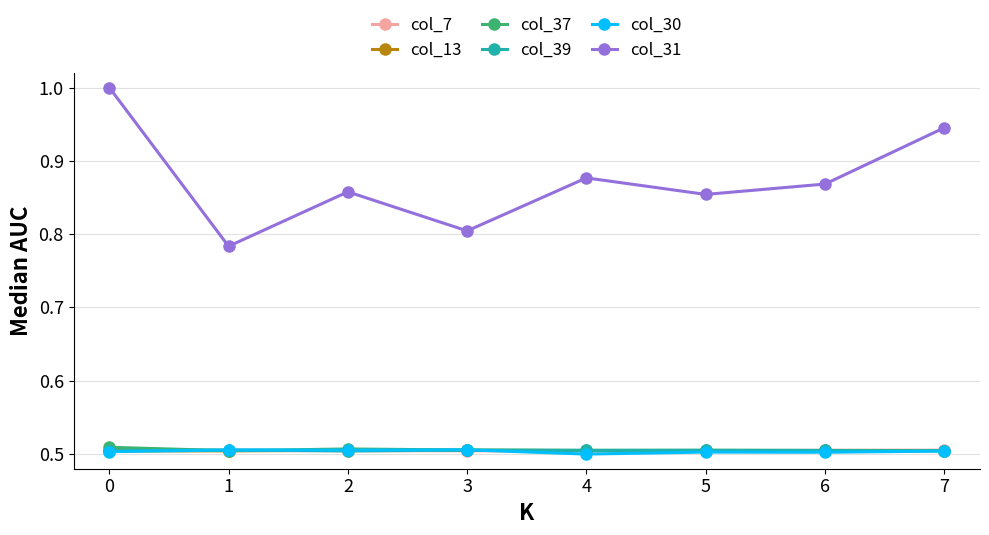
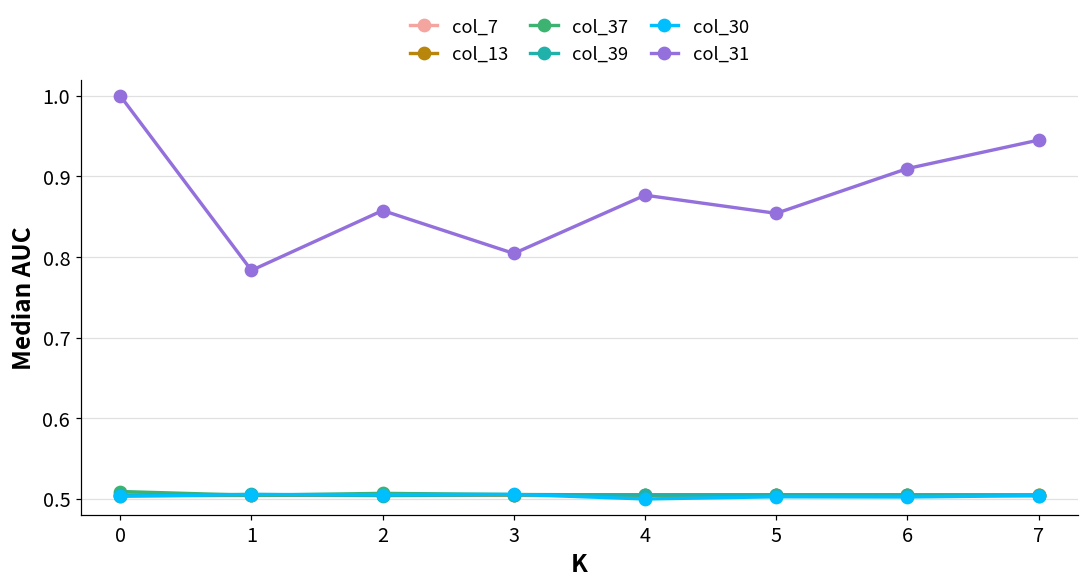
col_31, 6: 0.87 -> 0.91
